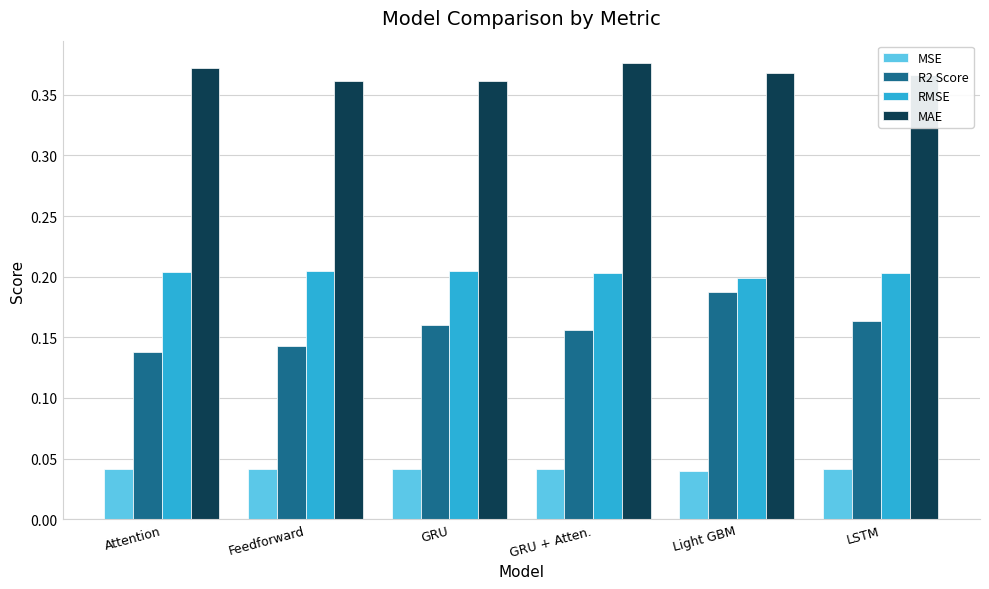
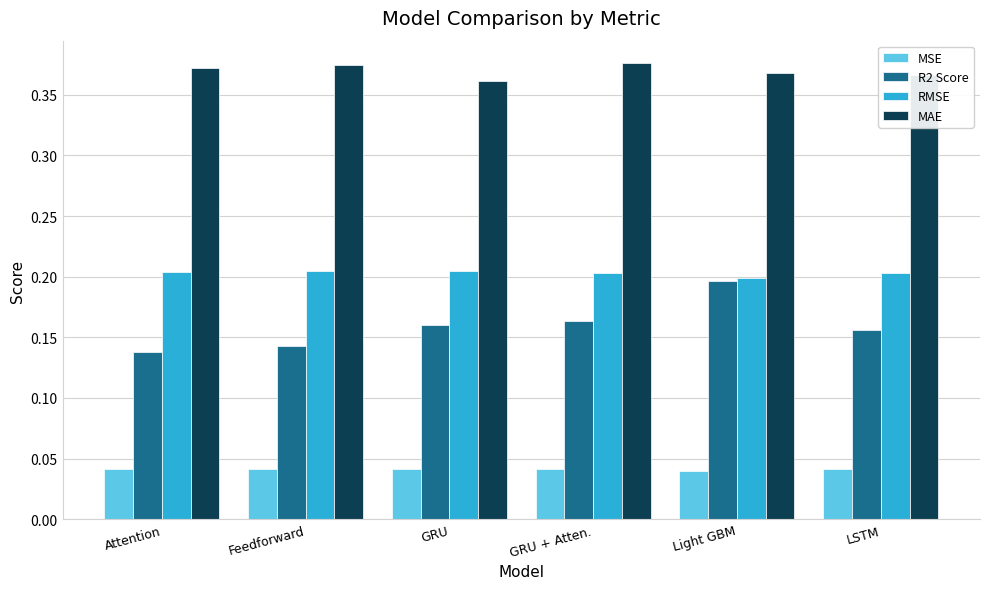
MAE, Feedforward: 0.361 -> 0.375
R2 Score, GRU + Atten.: 0.156 -> 0.163
R2 Score, Light GBM: 0.188 -> 0.197
R2 Score, LSTM: 0.164 -> 0.156
